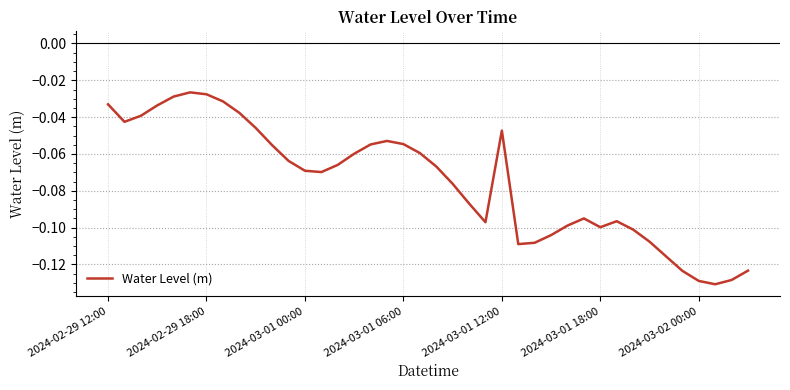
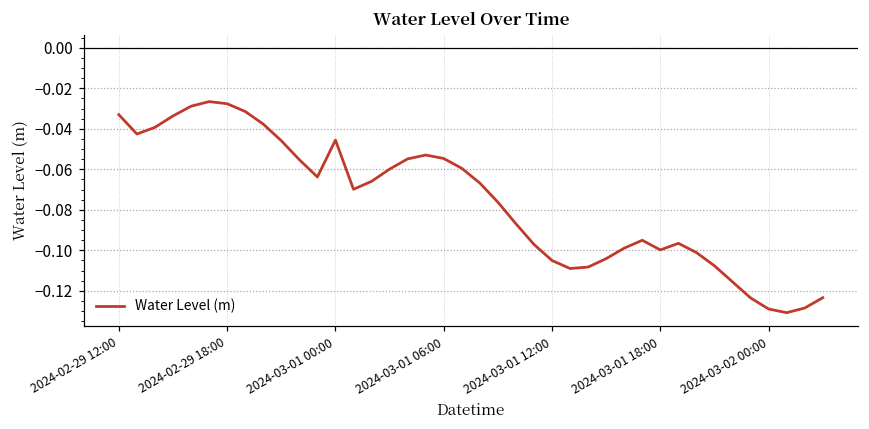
2024-03-01 00:00: -0.069 -> -0.046
2024-03-01 12:00: -0.047 -> -0.105
